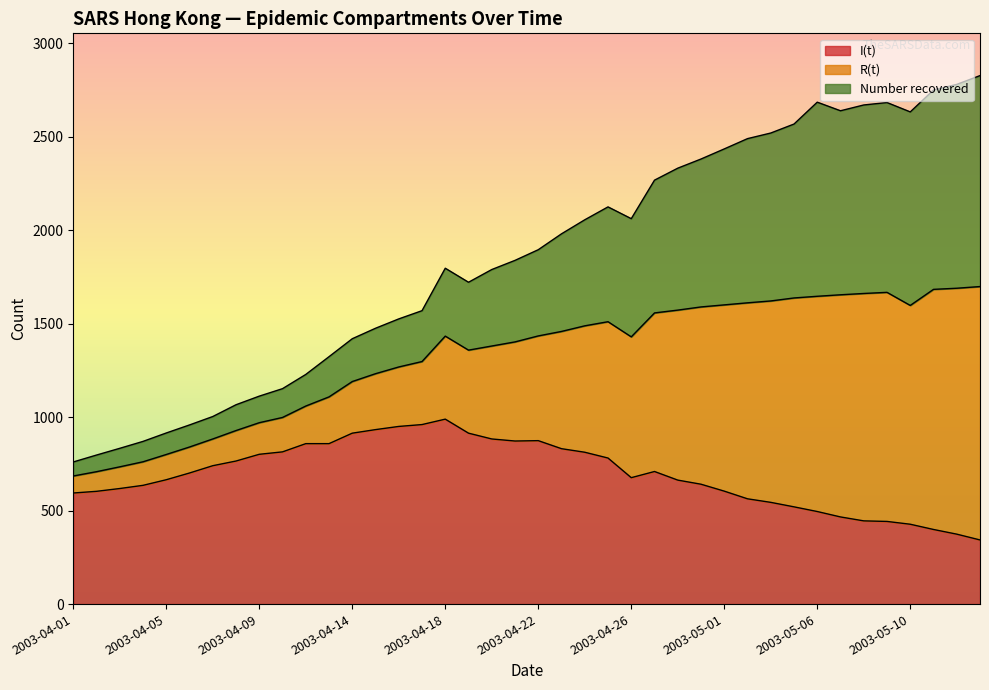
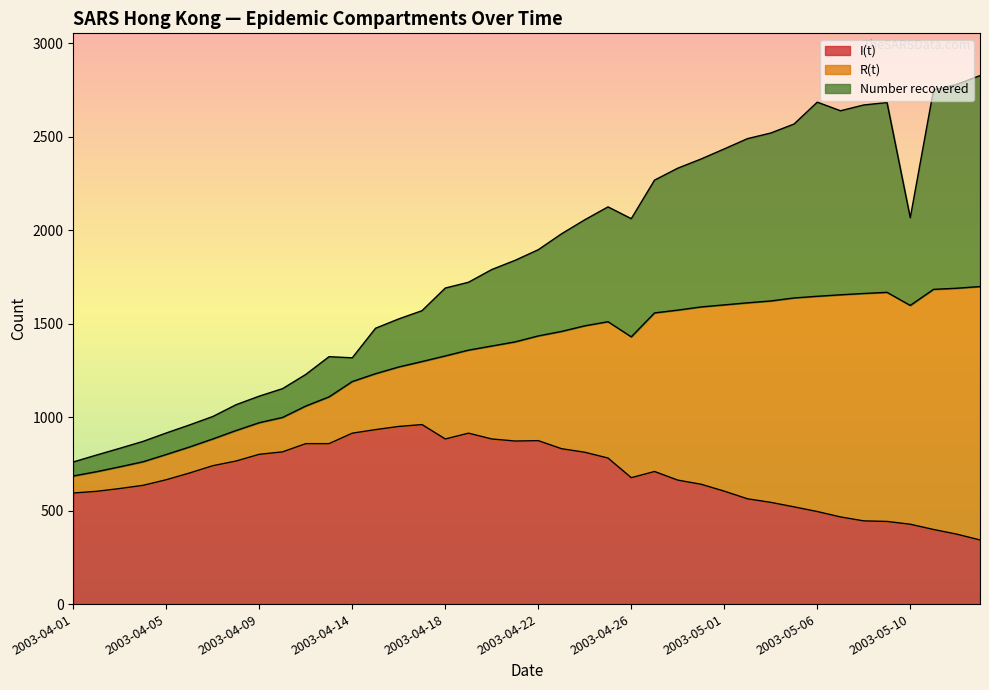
Number recovered, 2003-04-14: 230 -> 130
I(t), 2003-04-18: 990 -> 880
Number recovered, 2003-05-10: 1040 -> 470
